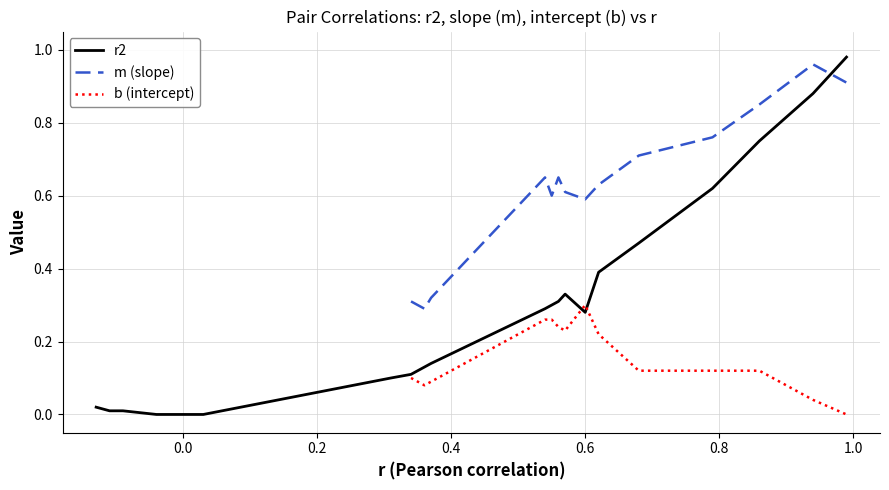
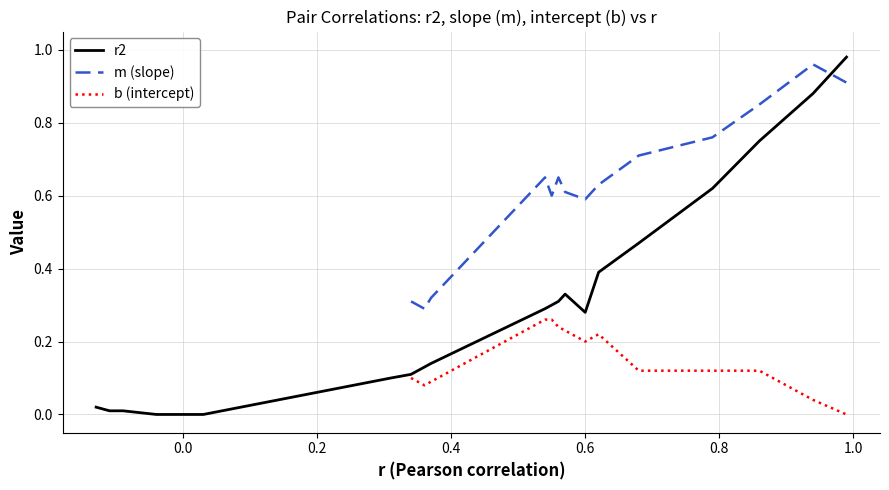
b (intercept), 0.6: 0.3 -> 0.2
